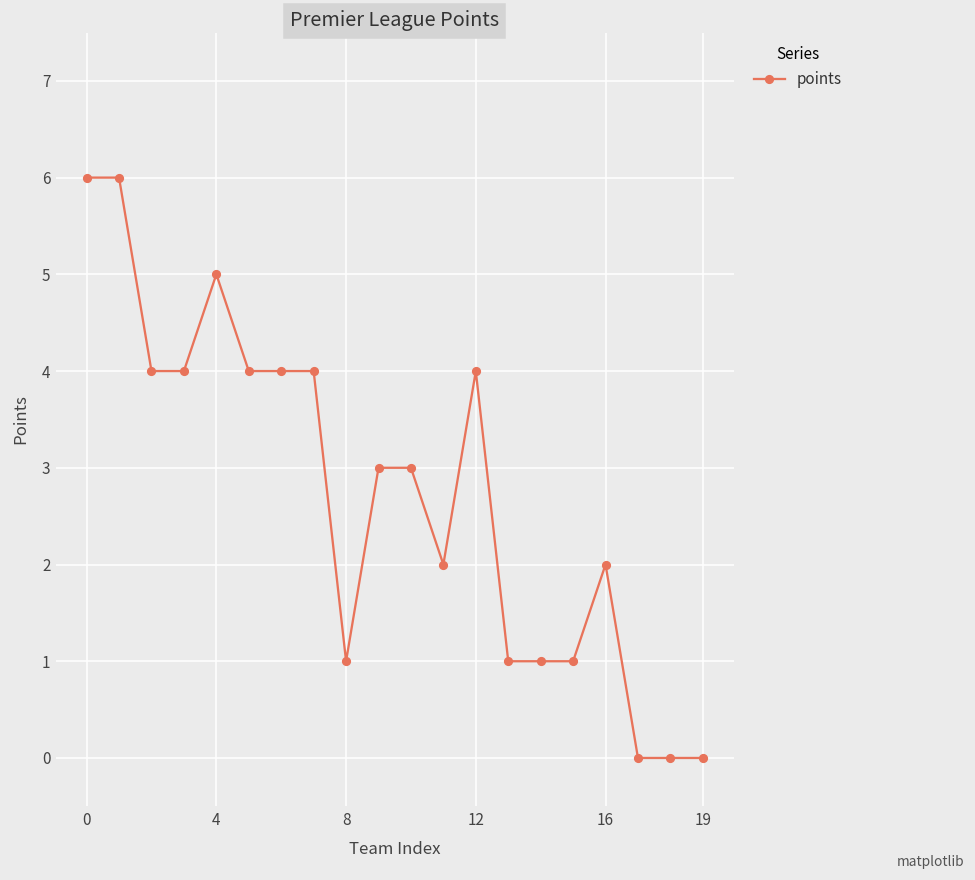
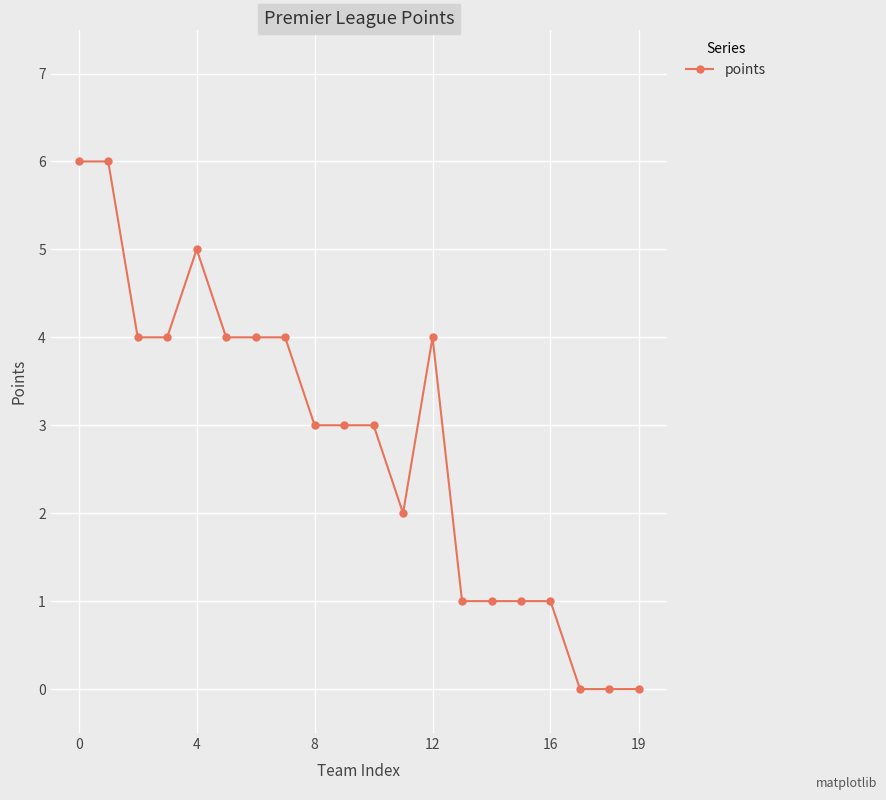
8: 1 -> 3
16: 2 -> 1
